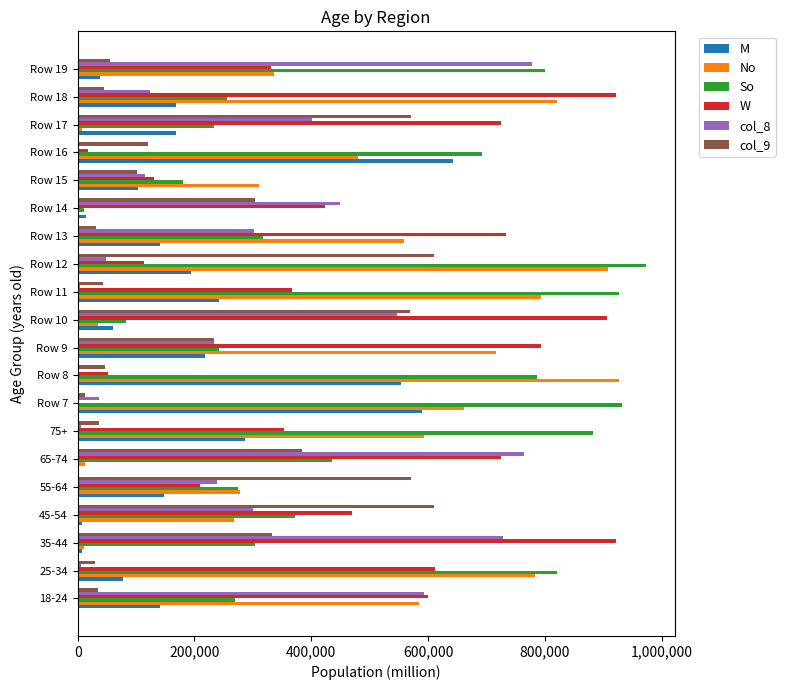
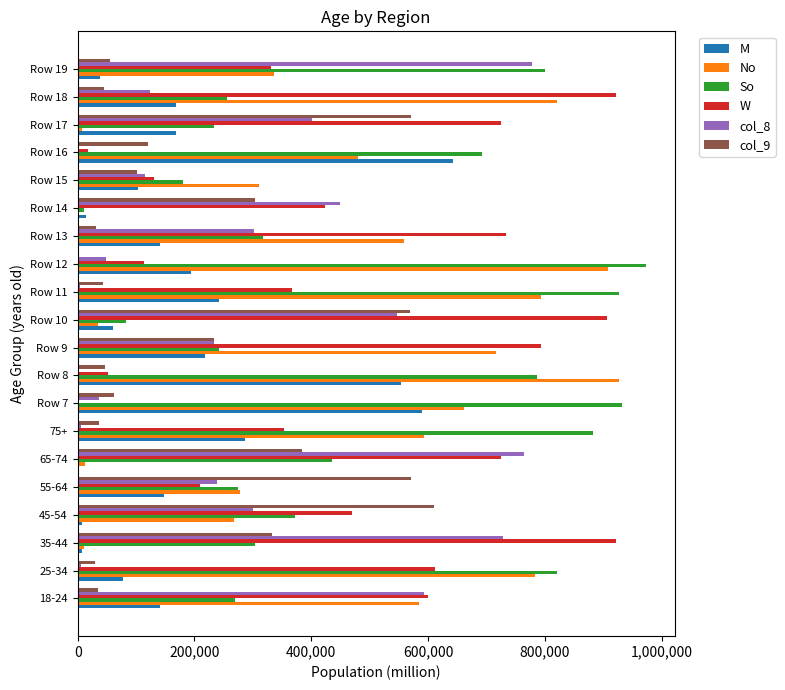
col_9, Row 12: 610,000 -> 0
col_9, Row 7: 10,000 -> 60,000
